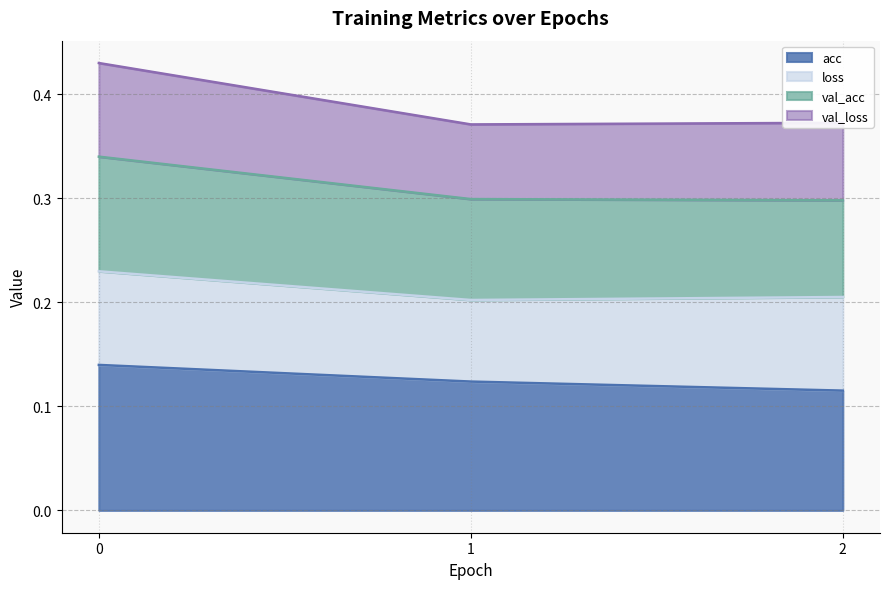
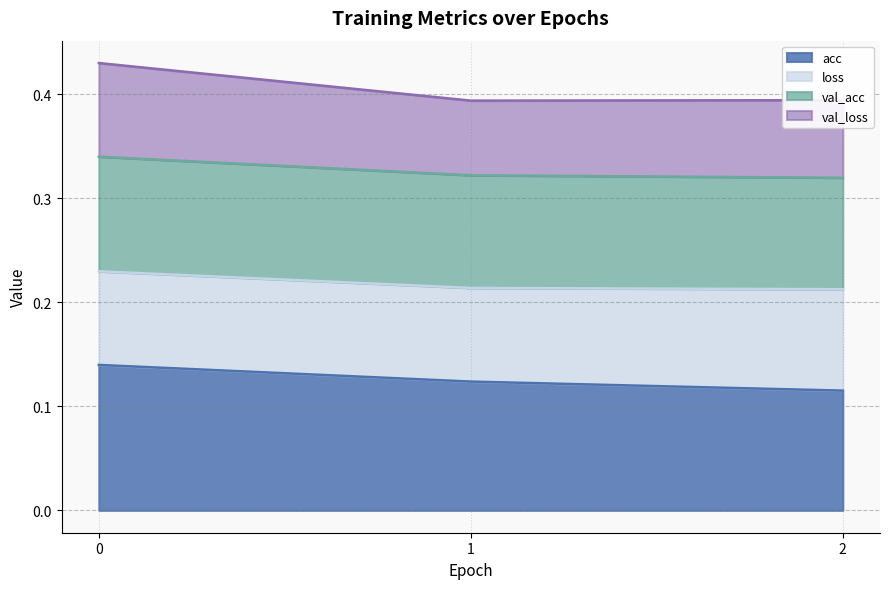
loss, 1: 0.078 -> 0.090
val_acc, 1: 0.097 -> 0.108
loss, 2: 0.090 -> 0.097
val_acc, 2: 0.093 -> 0.107
